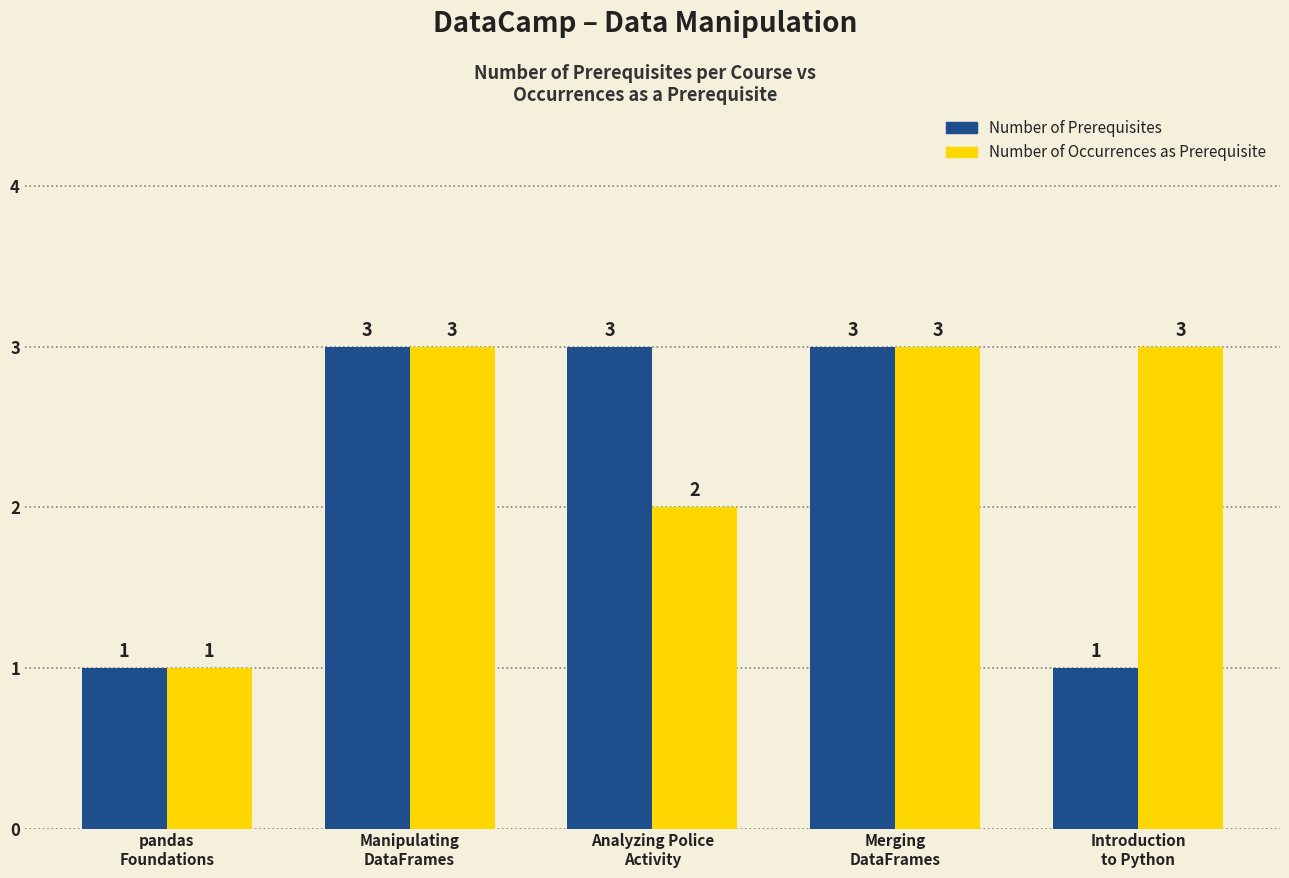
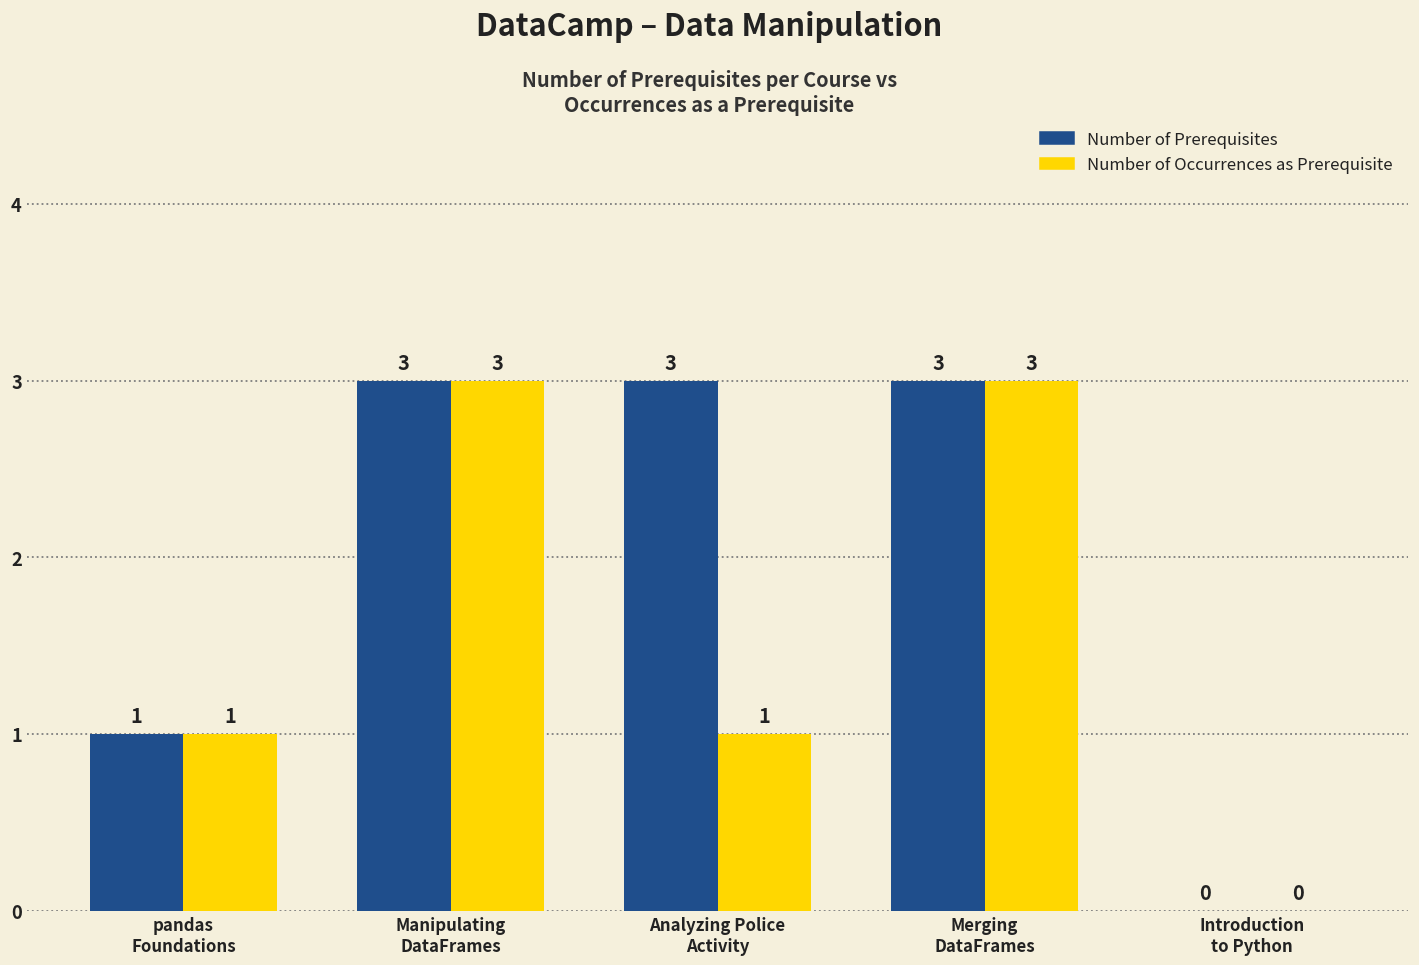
Number of Occurrences as Prerequisite, Analyzing Police Activity: 2 -> 1
Number of Prerequisites, Introduction to Python: 1 -> 0
Number of Occurrences as Prerequisite, Introduction to Python: 3 -> 0
